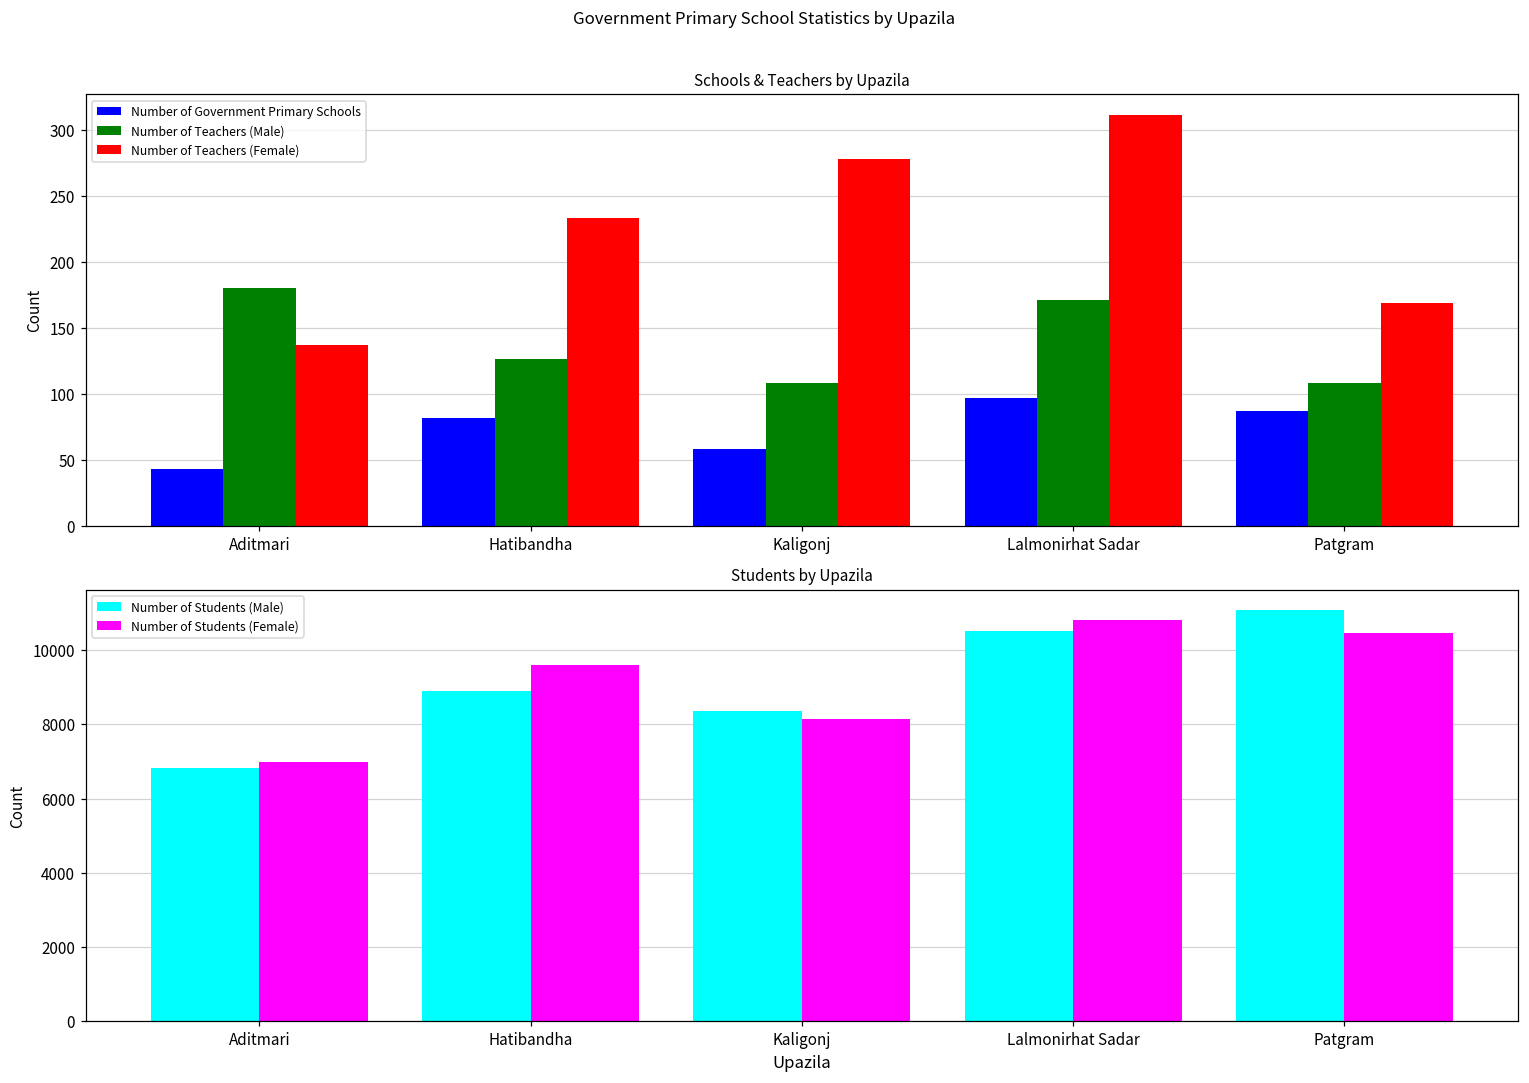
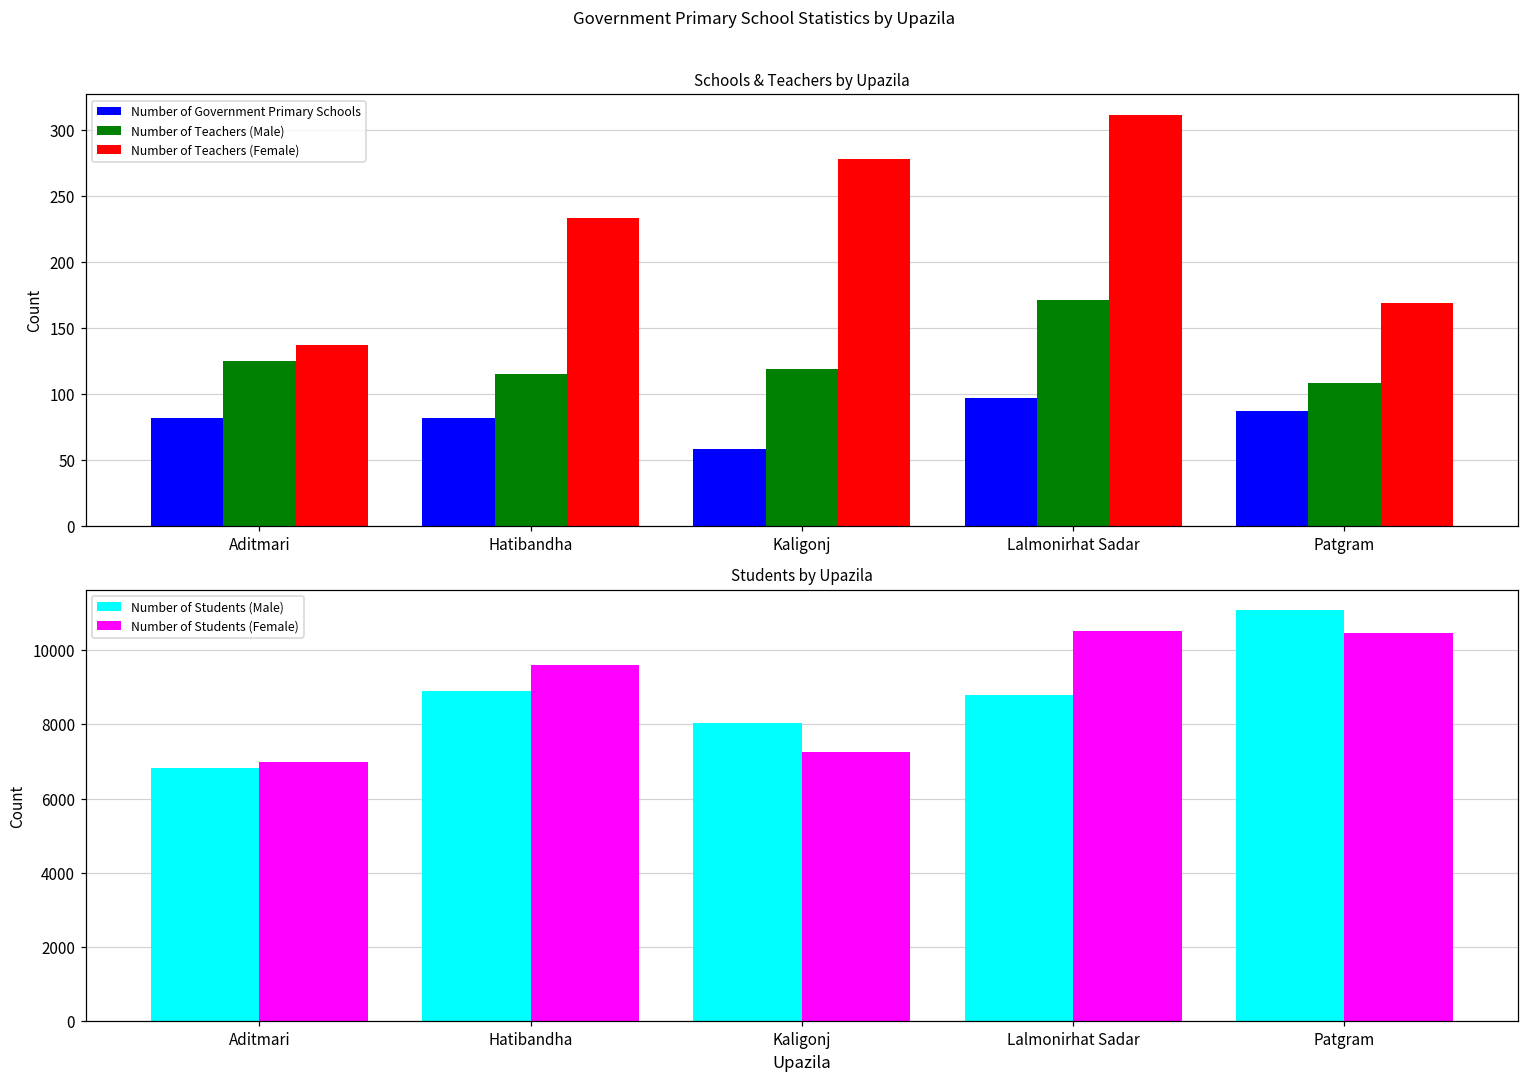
Schools & Teachers by Upazila, Number of Government Primary Schools, Aditmari: 43 -> 82
Schools & Teachers by Upazila, Number of Teachers (Male), Aditmari: 180 -> 125
Schools & Teachers by Upazila, Number of Teachers (Male), Hatibandha: 126 -> 115
Schools & Teachers by Upazila, Number of Teachers (Male), Kaligonj: 108 -> 119
Students by Upazila, Number of Students (Male), Kaligonj: 8400 -> 8000
Students by Upazila, Number of Students (Female), Kaligonj: 8100 -> 7300
Students by Upazila, Number of Students (Male), Lalmonirhat Sadar: 10500 -> 8800
Students by Upazila, Number of Students (Female), Lalmonirhat Sadar: 10800 -> 10500
